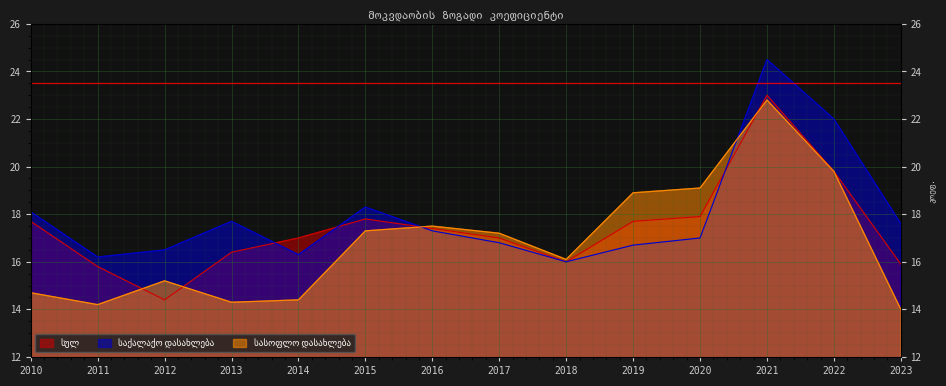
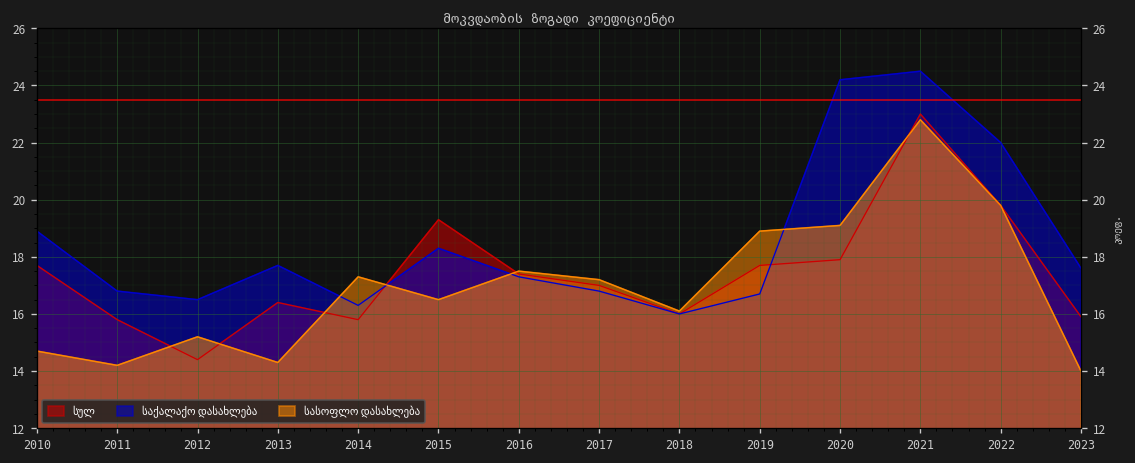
საქალაქო დასახლება, 2010: 18.1 -> 18.9
საქალაქო დასახლება, 2011: 16.2 -> 16.8
სულ, 2014: 17.0 -> 15.8
სასოფლო დასახლება, 2014: 14.4 -> 17.3
სულ, 2015: 17.8 -> 19.3
სასოფლო დასახლება, 2015: 17.3 -> 16.5
საქალაქო დასახლება, 2020: 17.0 -> 24.2
